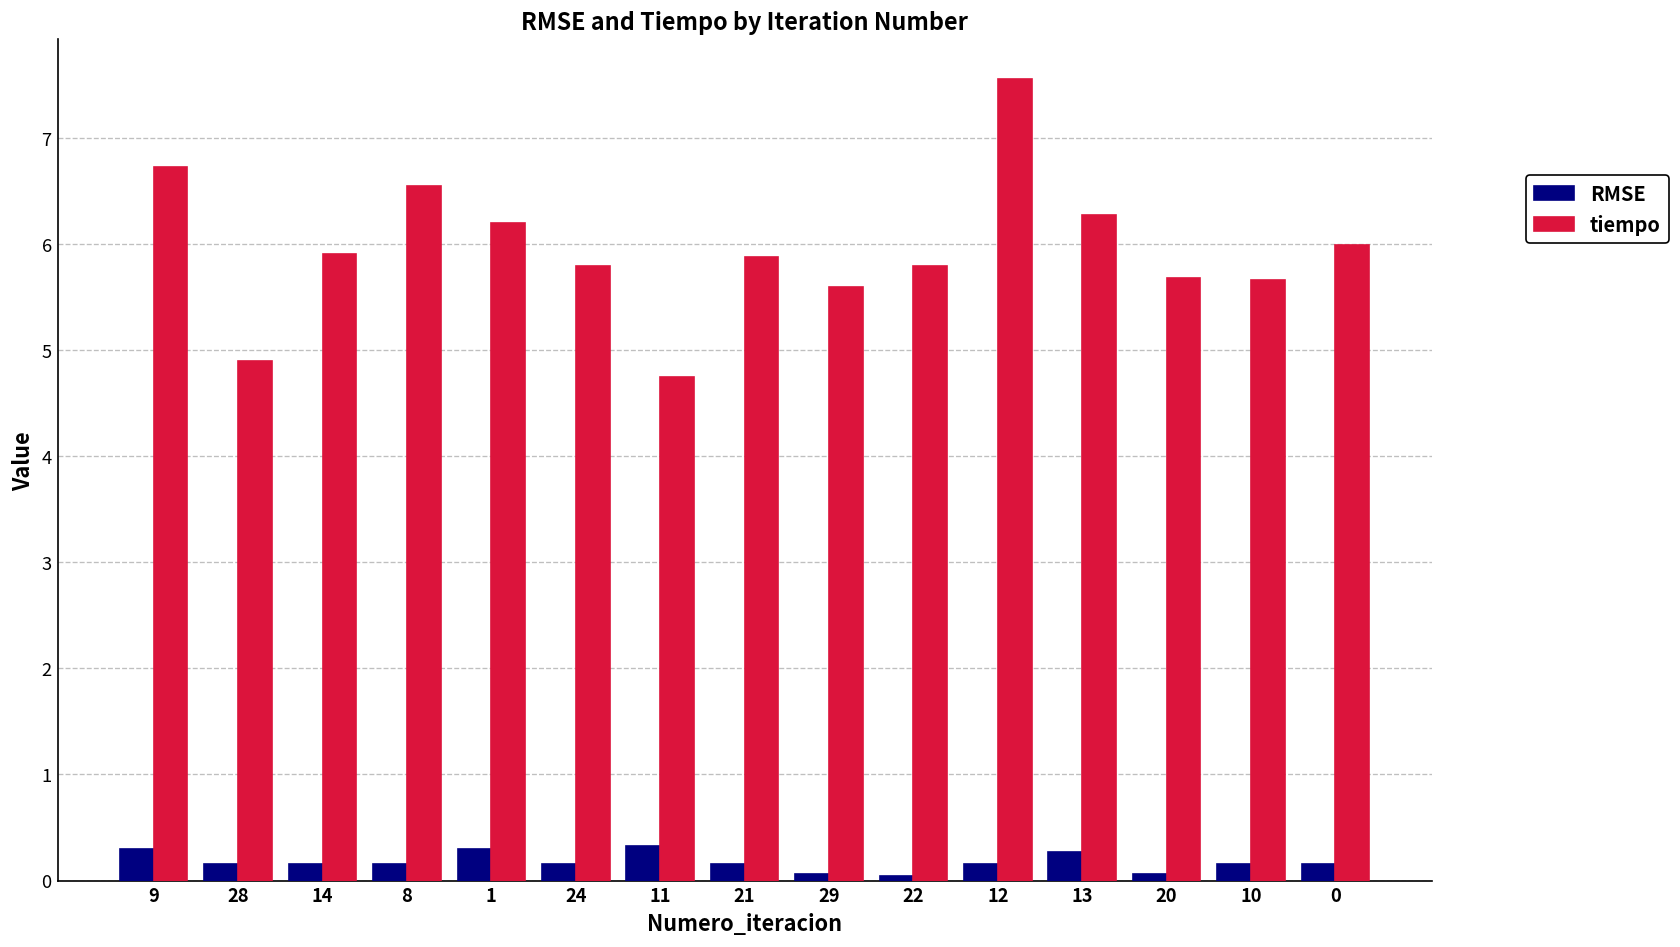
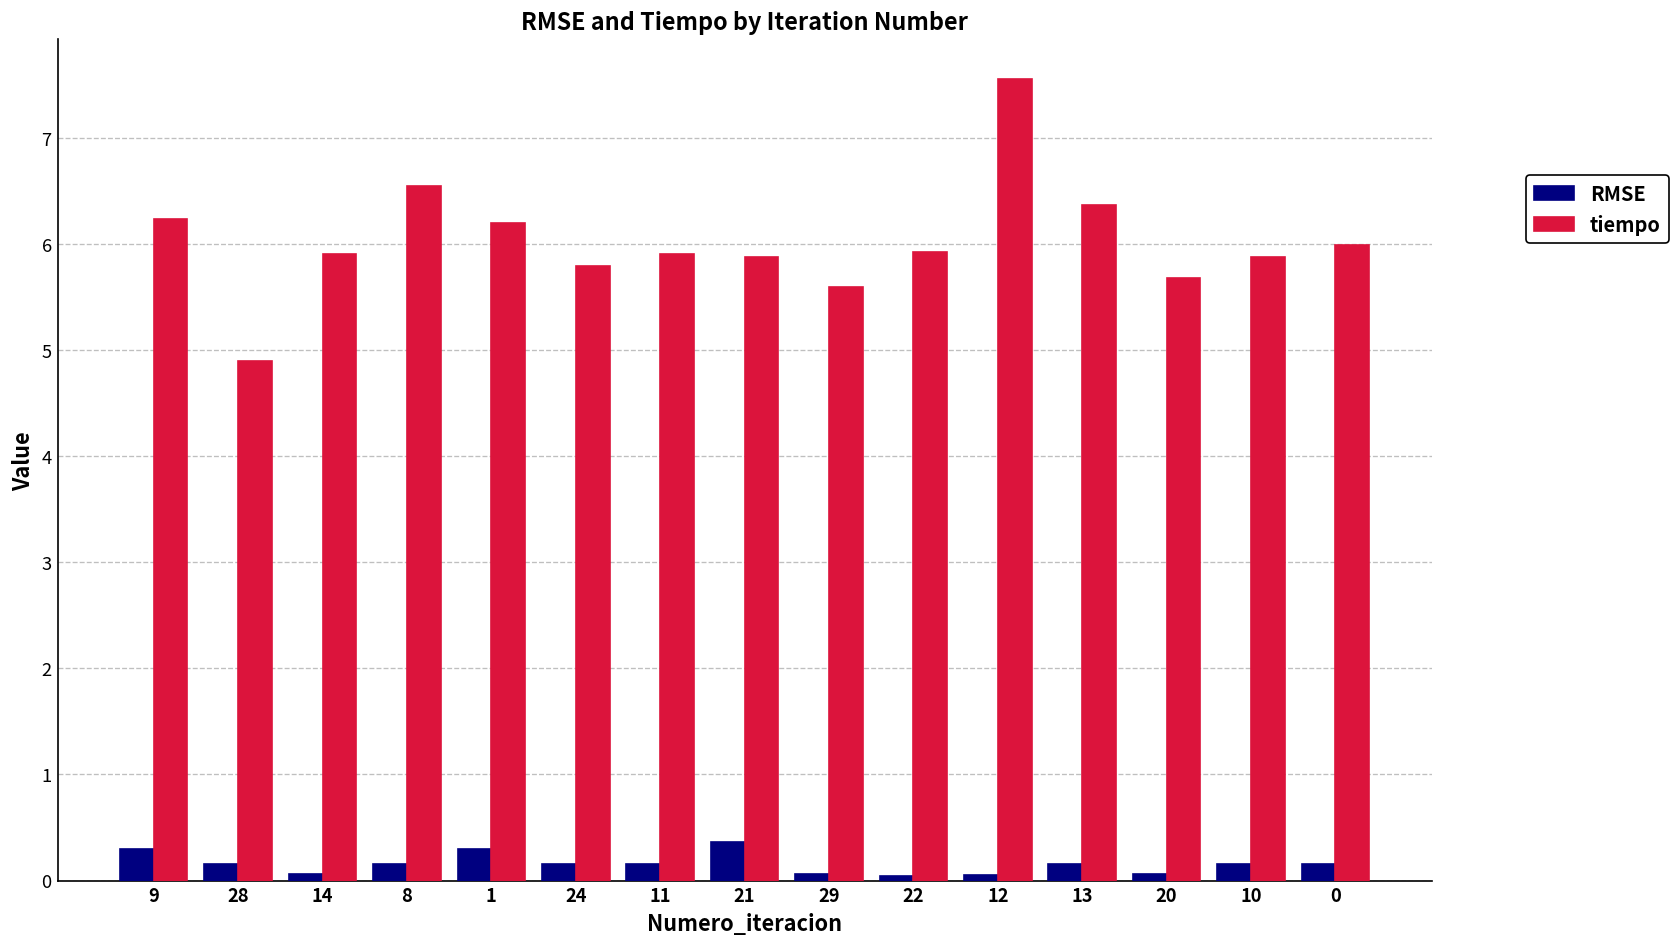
tiempo, 9: 6.7 -> 6.2
RMSE, 14: 0.2 -> 0.1
RMSE, 11: 0.3 -> 0.2
tiempo, 11: 4.7 -> 5.9
RMSE, 21: 0.2 -> 0.4
tiempo, 22: 5.8 -> 5.9
RMSE, 12: 0.2 -> 0.1
RMSE, 13: 0.3 -> 0.2
tiempo, 13: 6.3 -> 6.4
tiempo, 10: 5.7 -> 5.9
